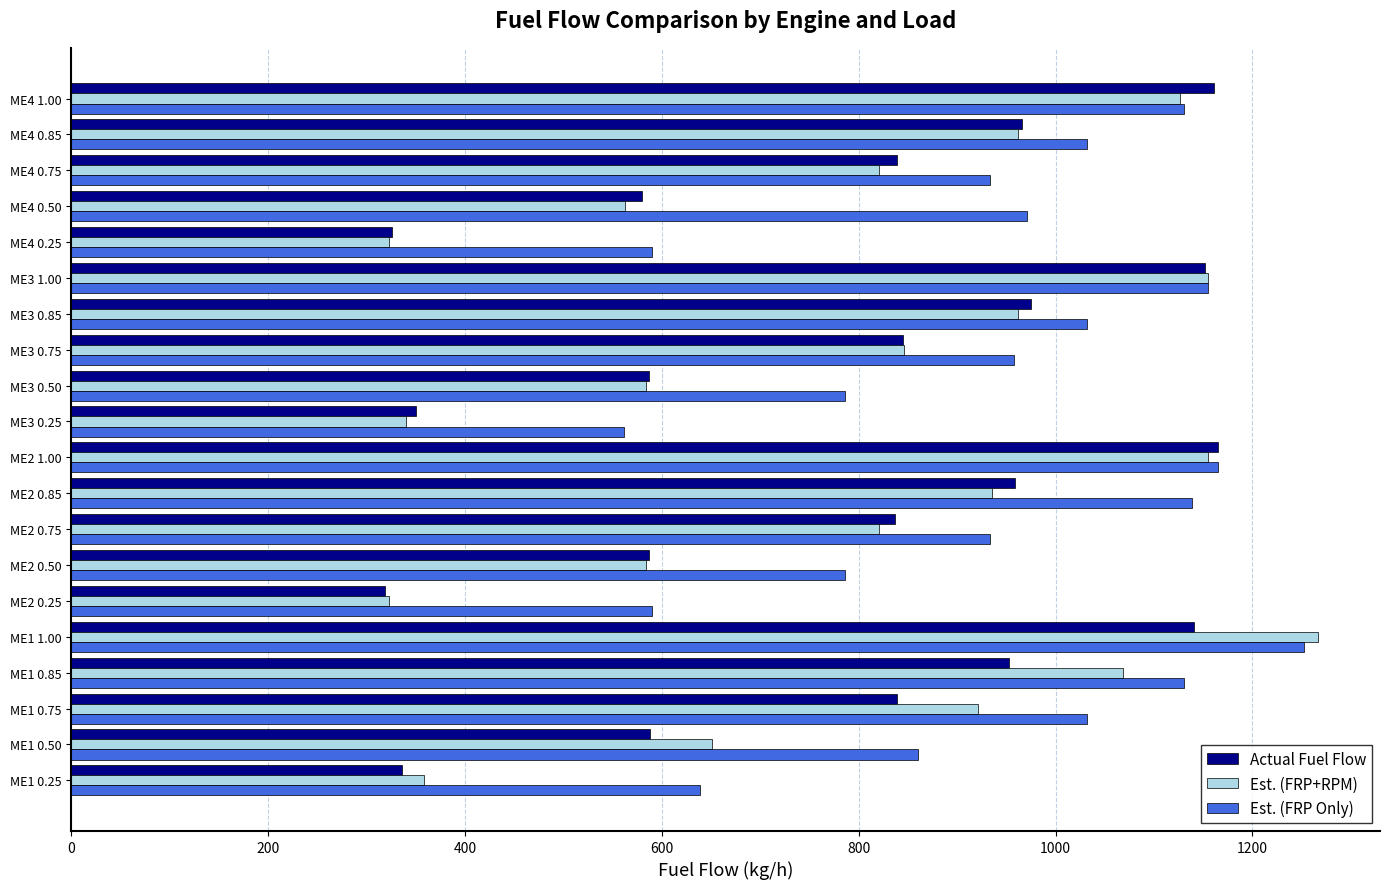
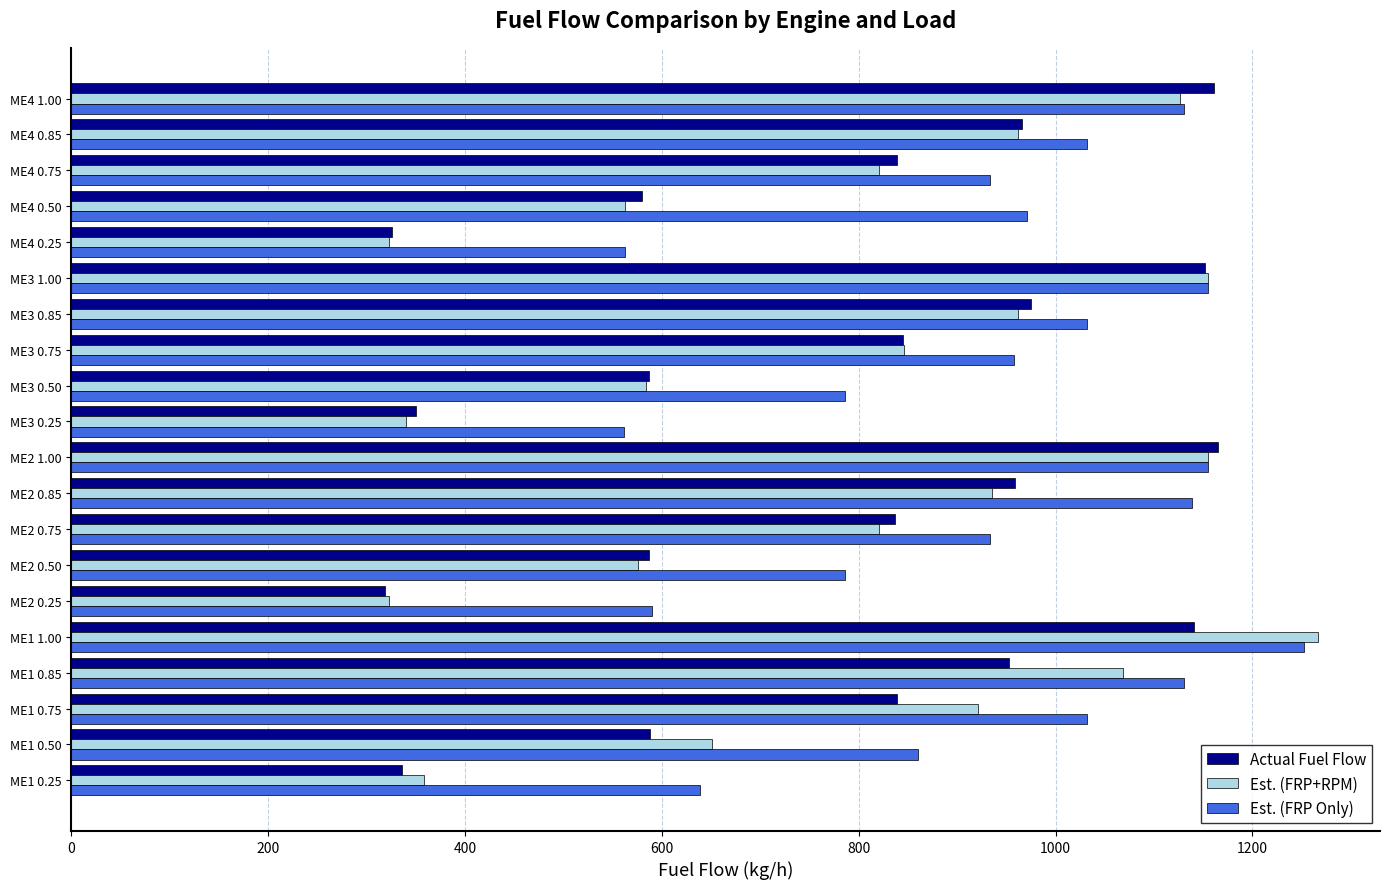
Est. (FRP Only), ME4 0.25: 590 -> 560
Est. (FRP Only), ME2 1.00: 1160 -> 1150
Est. (FRP+RPM), ME2 0.50: 584 -> 576
